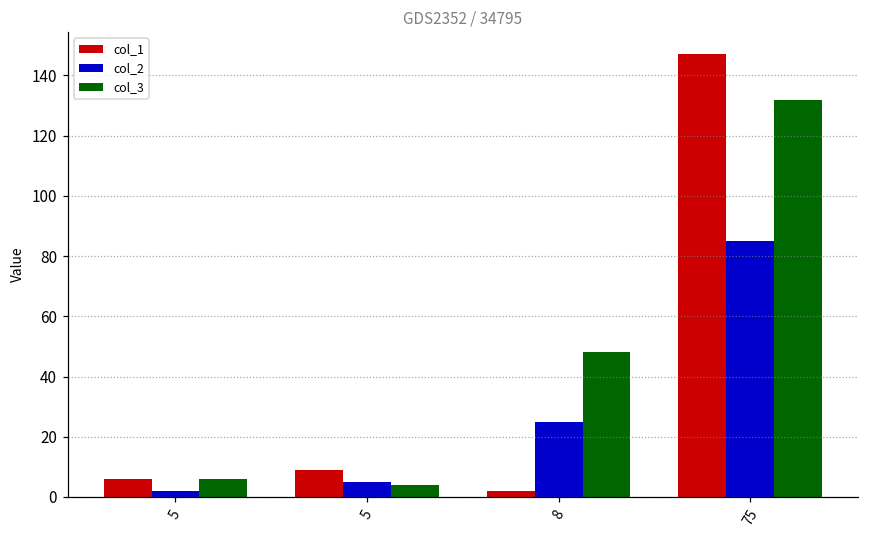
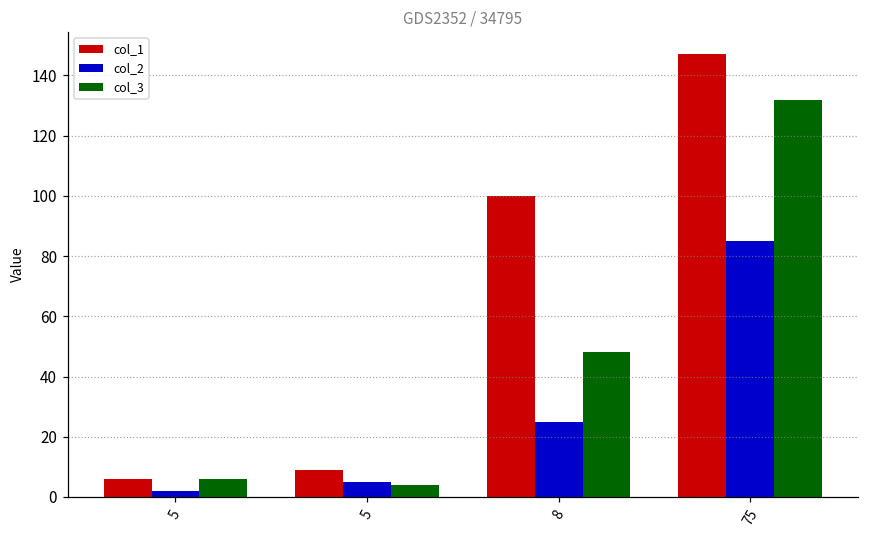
col_1, 8: 2 -> 100
